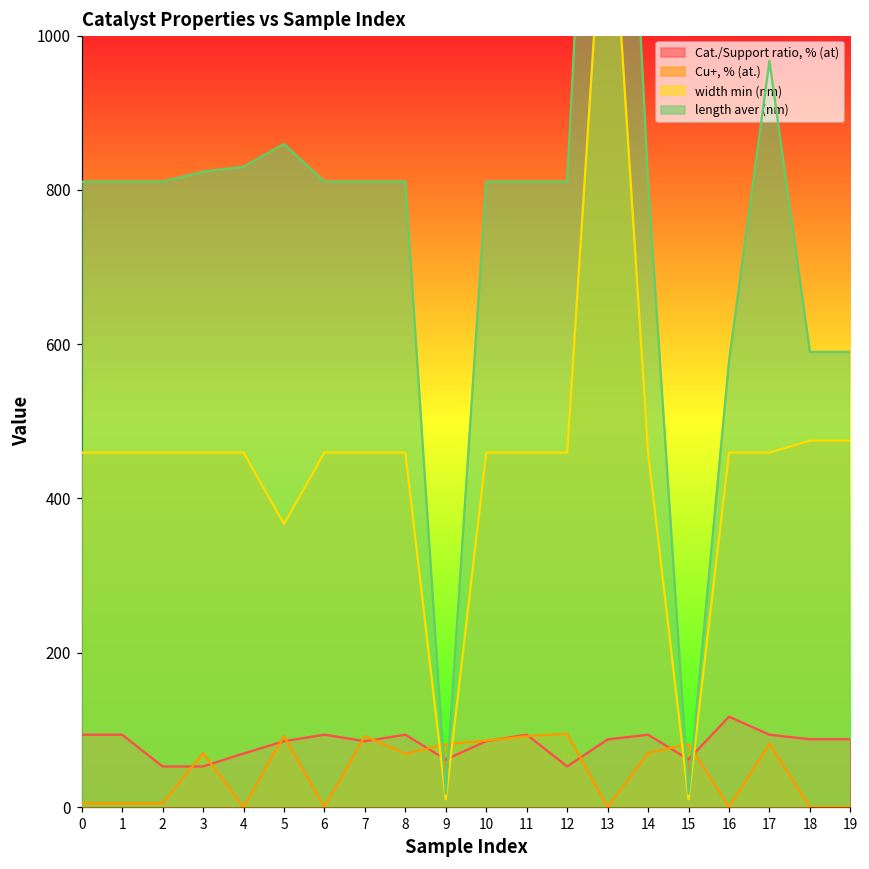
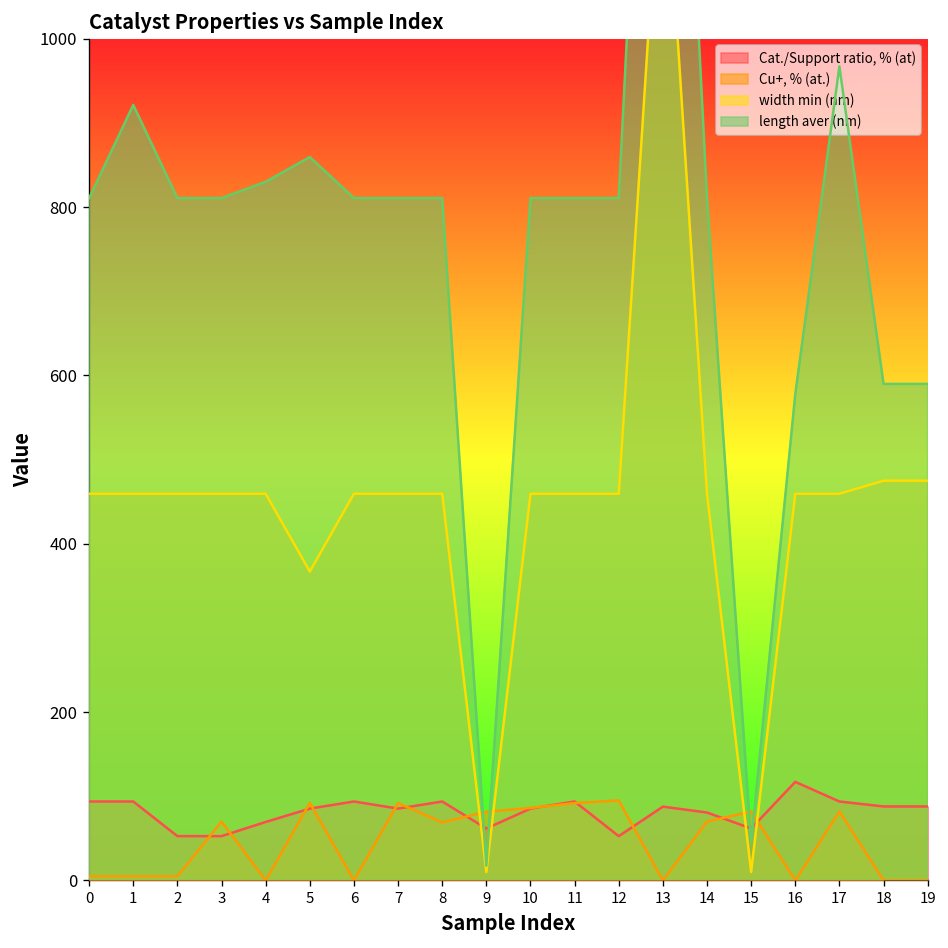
length aver (nm), 1: 810 -> 920
length aver (nm), 3: 820 -> 810
Cat./Support ratio, % (at), 14: 90 -> 80
length aver (nm), 15: 20 -> 40
